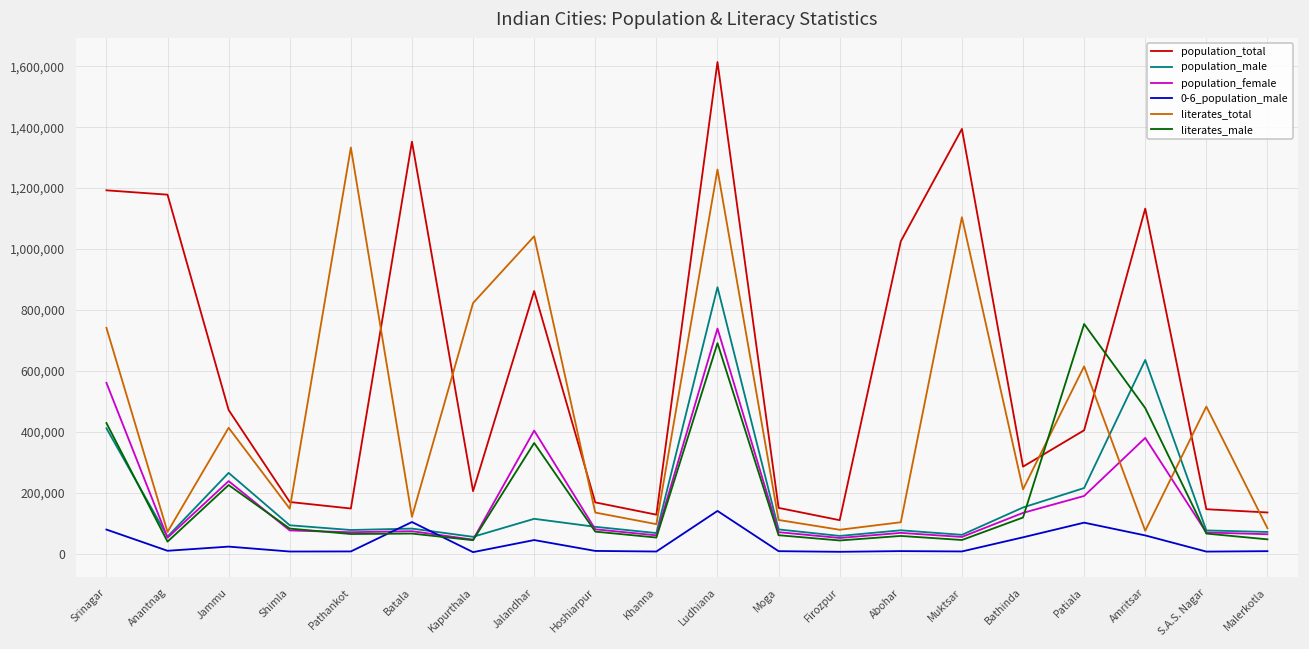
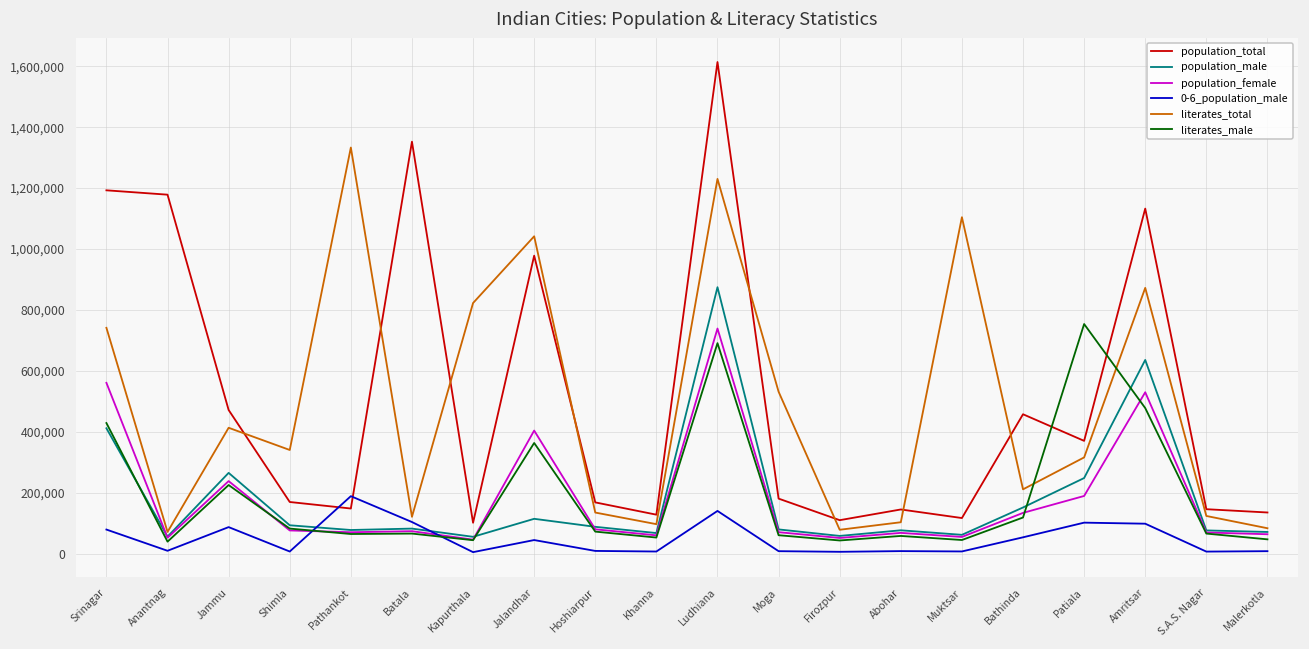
0-6_population_male, Jammu: 20,000 -> 90,000
literates_total, Shimla: 150,000 -> 340,000
0-6_population_male, Pathankot: 10,000 -> 190,000
population_total, Kapurthala: 210,000 -> 100,000
population_total, Jalandhar: 860,000 -> 980,000
literates_total, Ludhiana: 1,260,000 -> 1,230,000
population_total, Moga: 150,000 -> 180,000
literates_total, Moga: 110,000 -> 530,000
population_total, Abohar: 1,030,000 -> 150,000
population_total, Muktsar: 1,390,000 -> 120,000
population_total, Bathinda: 290,000 -> 460,000
population_total, Patiala: 410,000 -> 370,000
population_male, Patiala: 220,000 -> 250,000
literates_total, Patiala: 610,000 -> 320,000
population_female, Amritsar: 380,000 -> 530,000
0-6_population_male, Amritsar: 60,000 -> 100,000
literates_total, Amritsar: 80,000 -> 870,000
literates_total, S.A.S. Nagar: 480,000 -> 120,000
